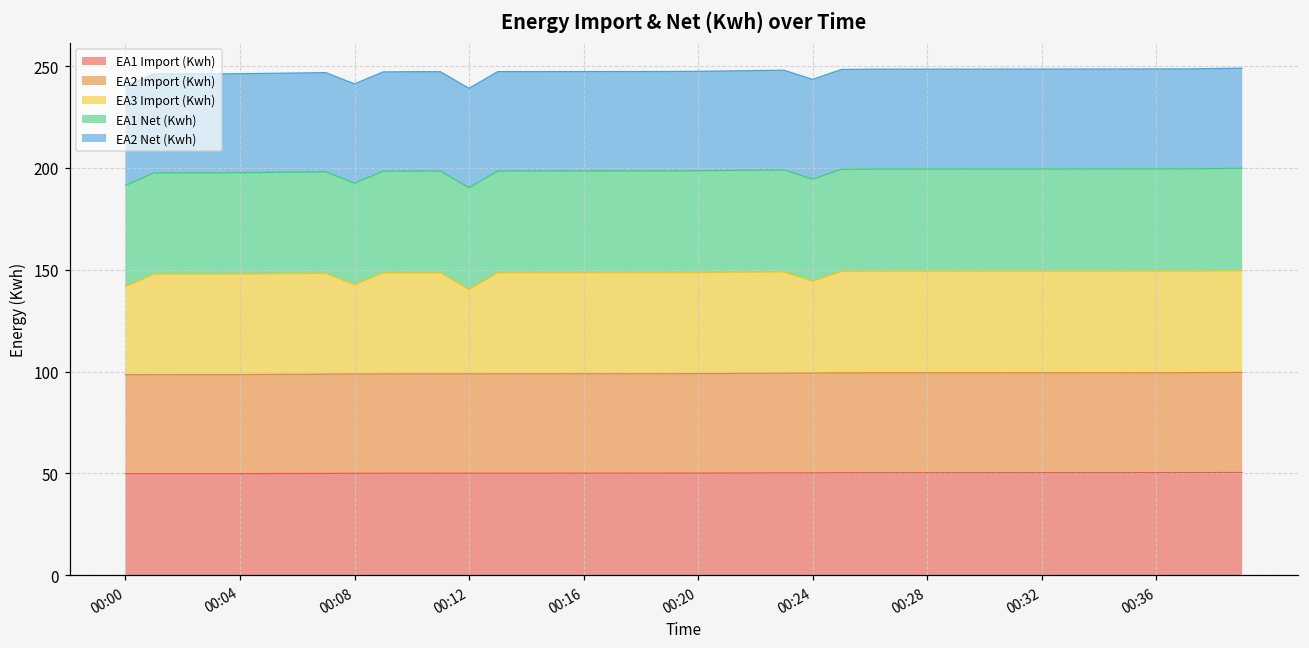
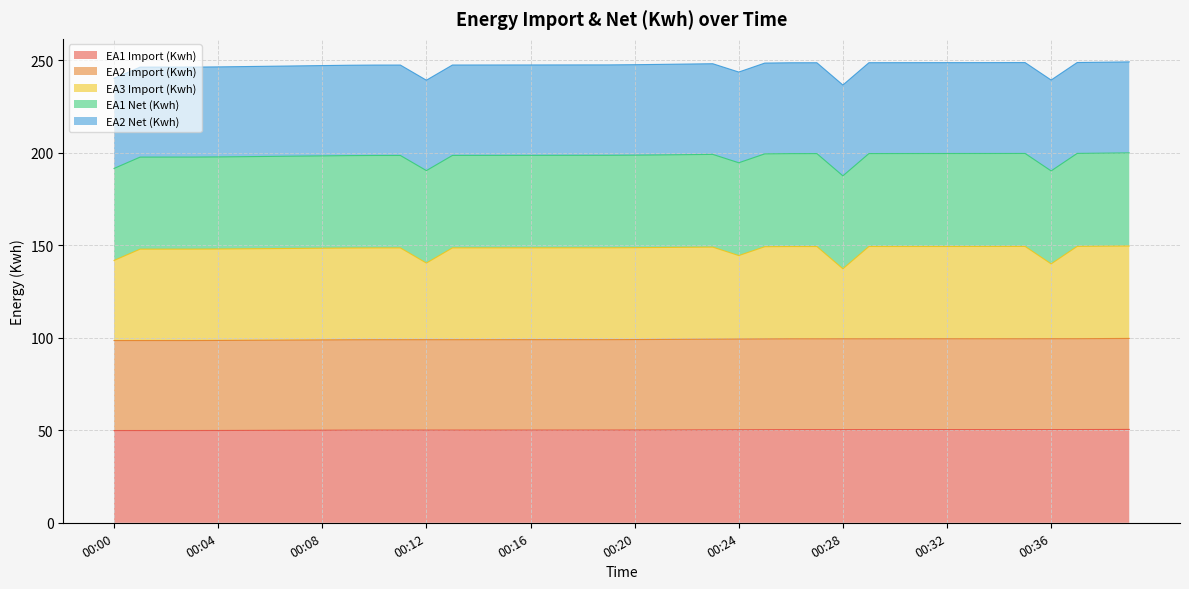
EA3 Import (Kwh), 00:08: 44 -> 50
EA3 Import (Kwh), 00:28: 50 -> 38
EA3 Import (Kwh), 00:36: 50 -> 40
